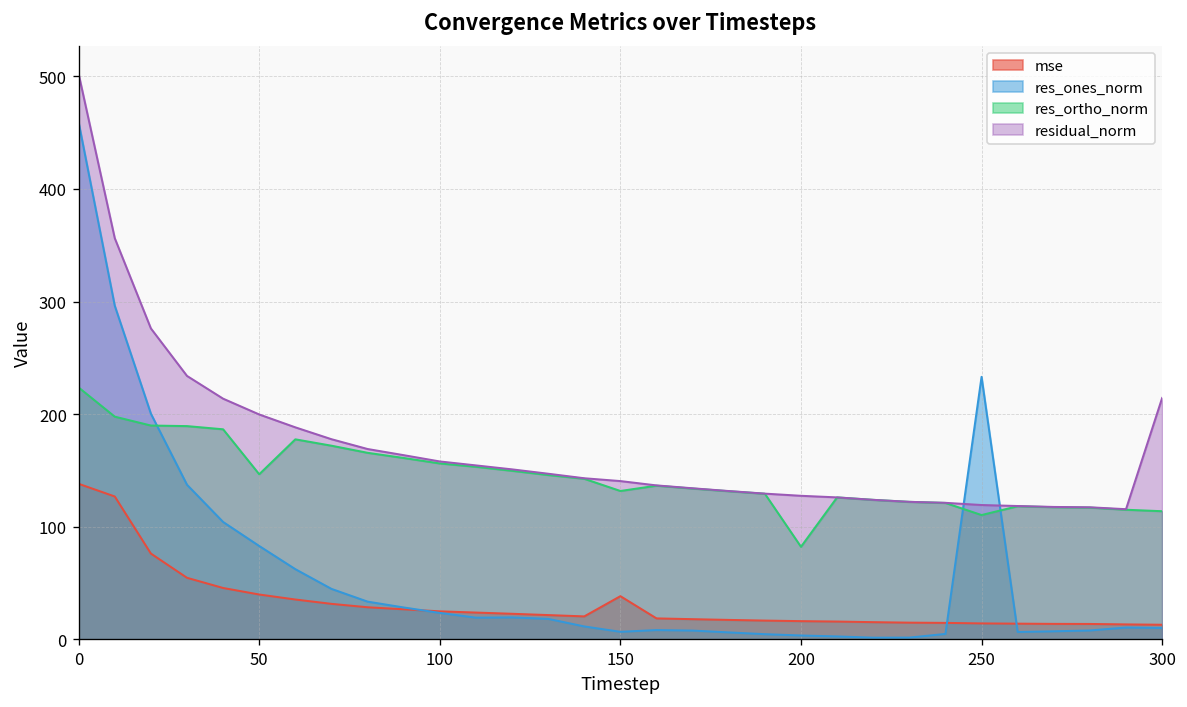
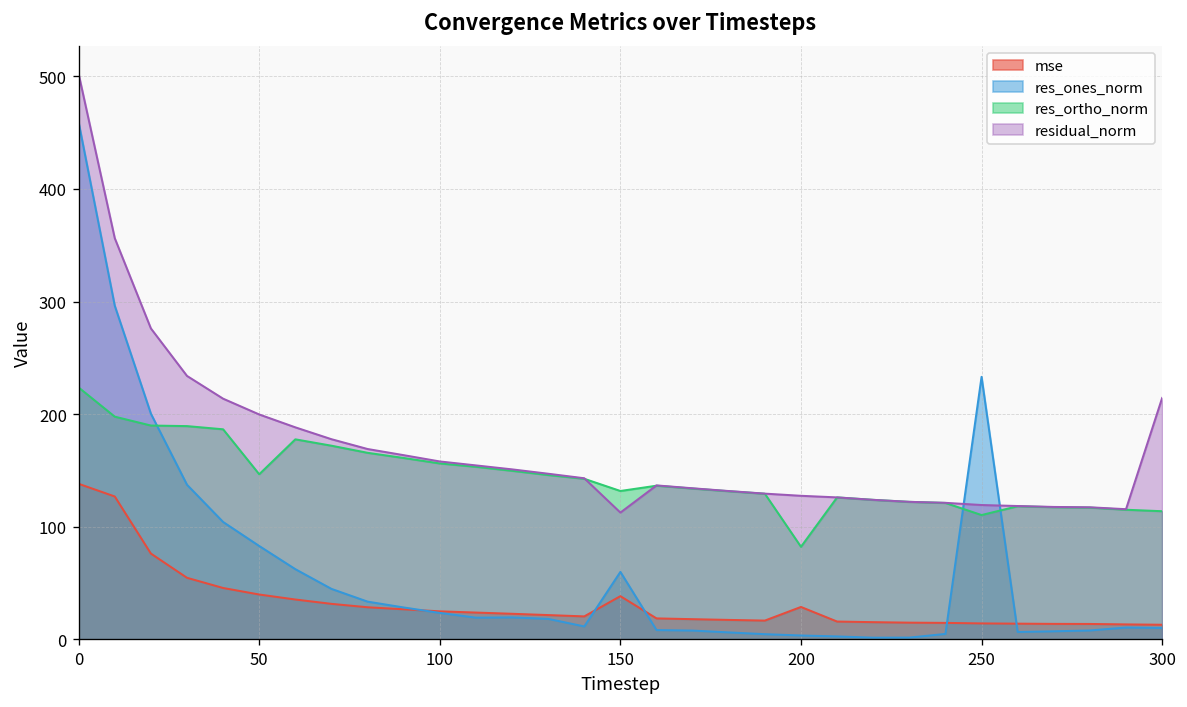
res_ones_norm, 150: 10 -> 60
residual_norm, 150: 140 -> 110
mse, 200: 20 -> 30
